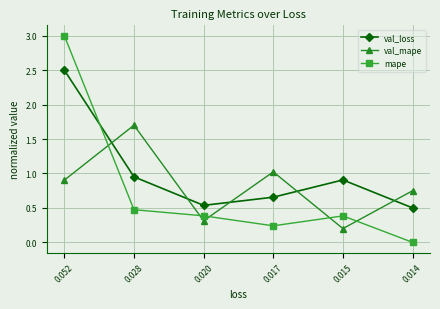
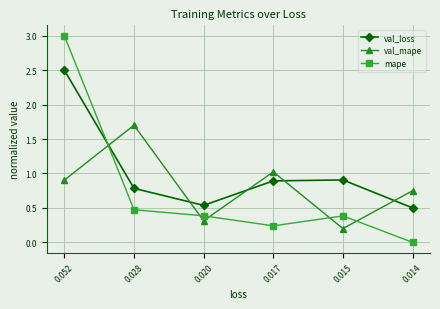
val_loss, 0.028: 1.0 -> 0.8
val_loss, 0.017: 0.7 -> 0.9
